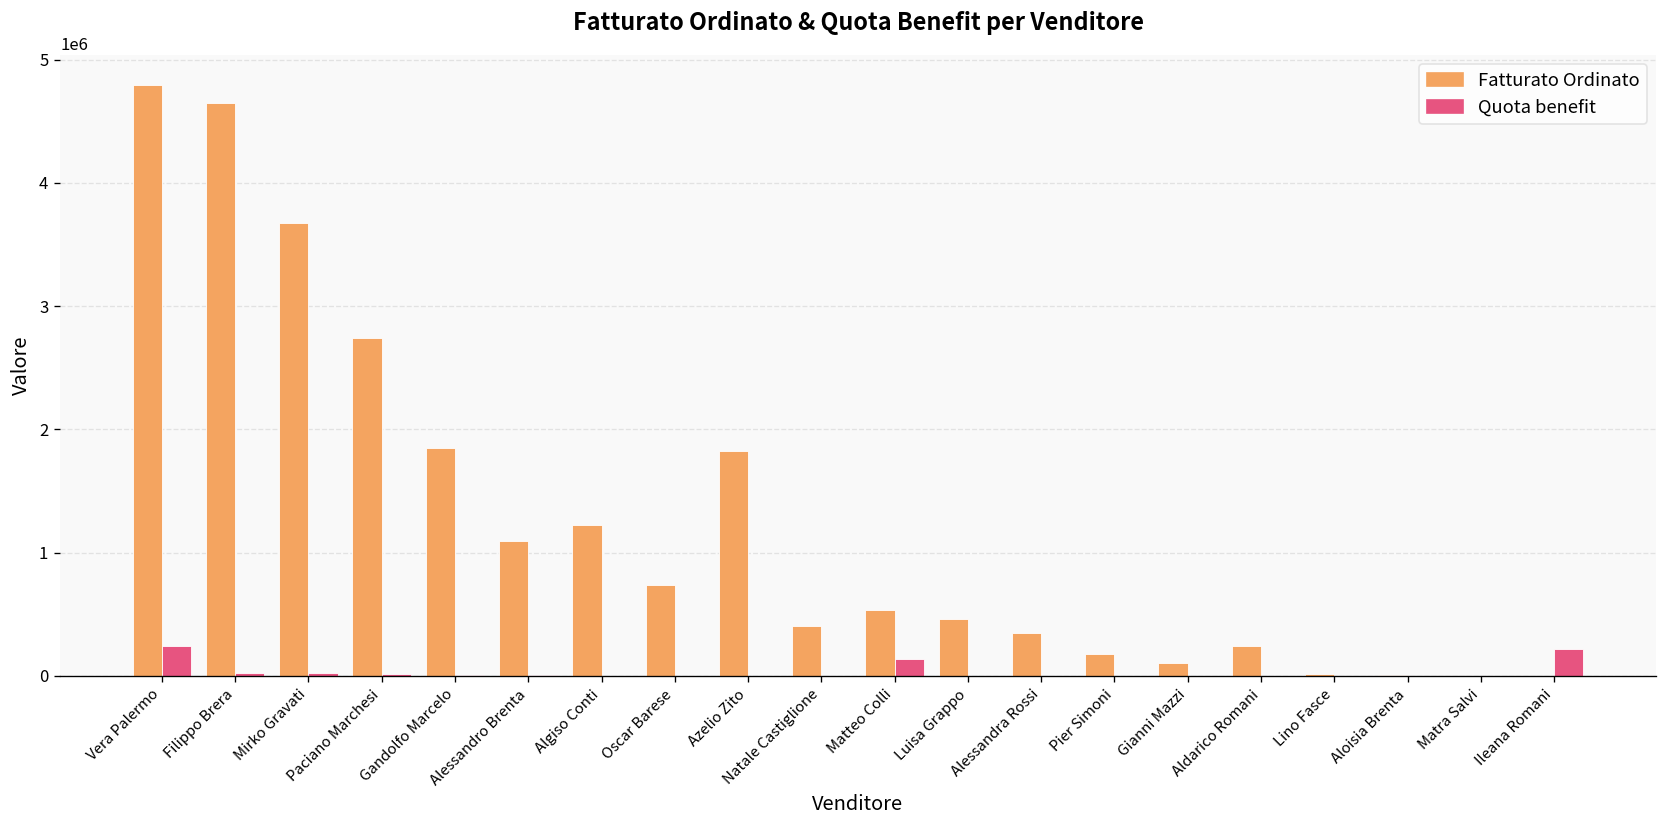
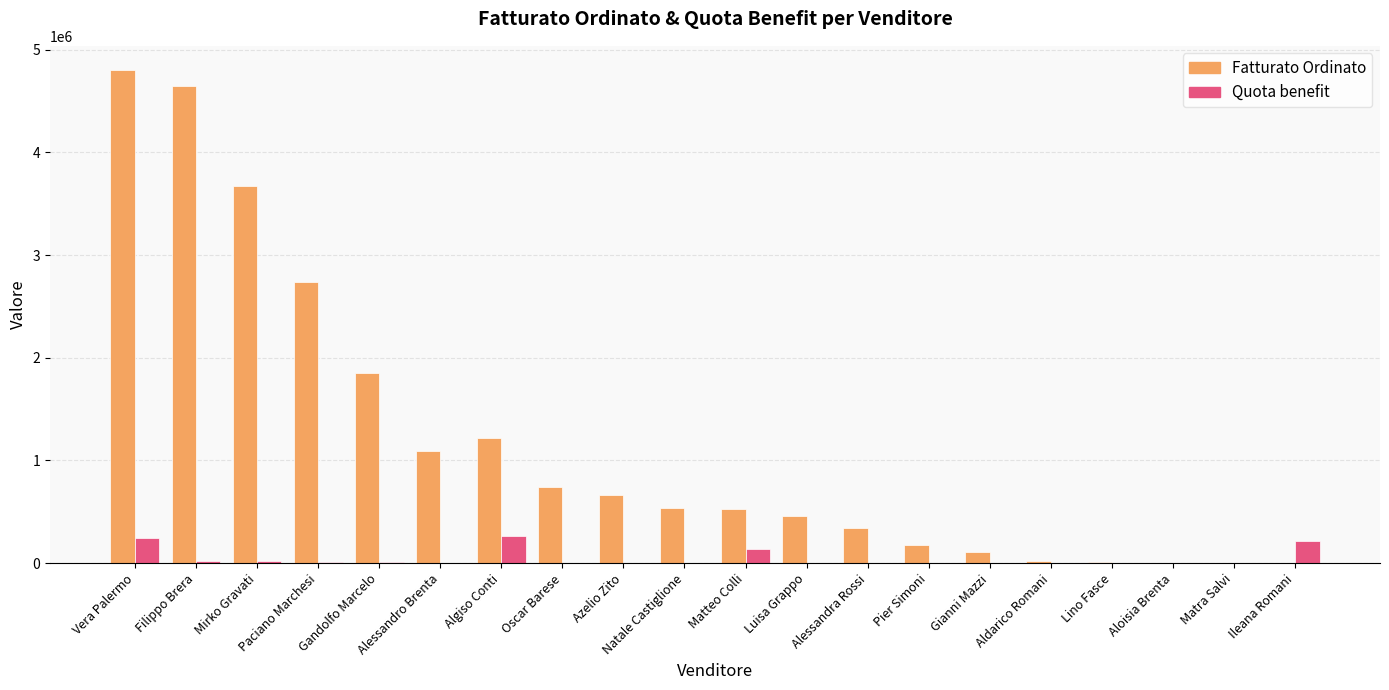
Quota benefit, Algiso Conti: 0 -> 260000
Fatturato Ordinato, Azelio Zito: 1820000 -> 670000
Fatturato Ordinato, Natale Castiglione: 400000 -> 540000
Fatturato Ordinato, Aldarico Romani: 240000 -> 20000
